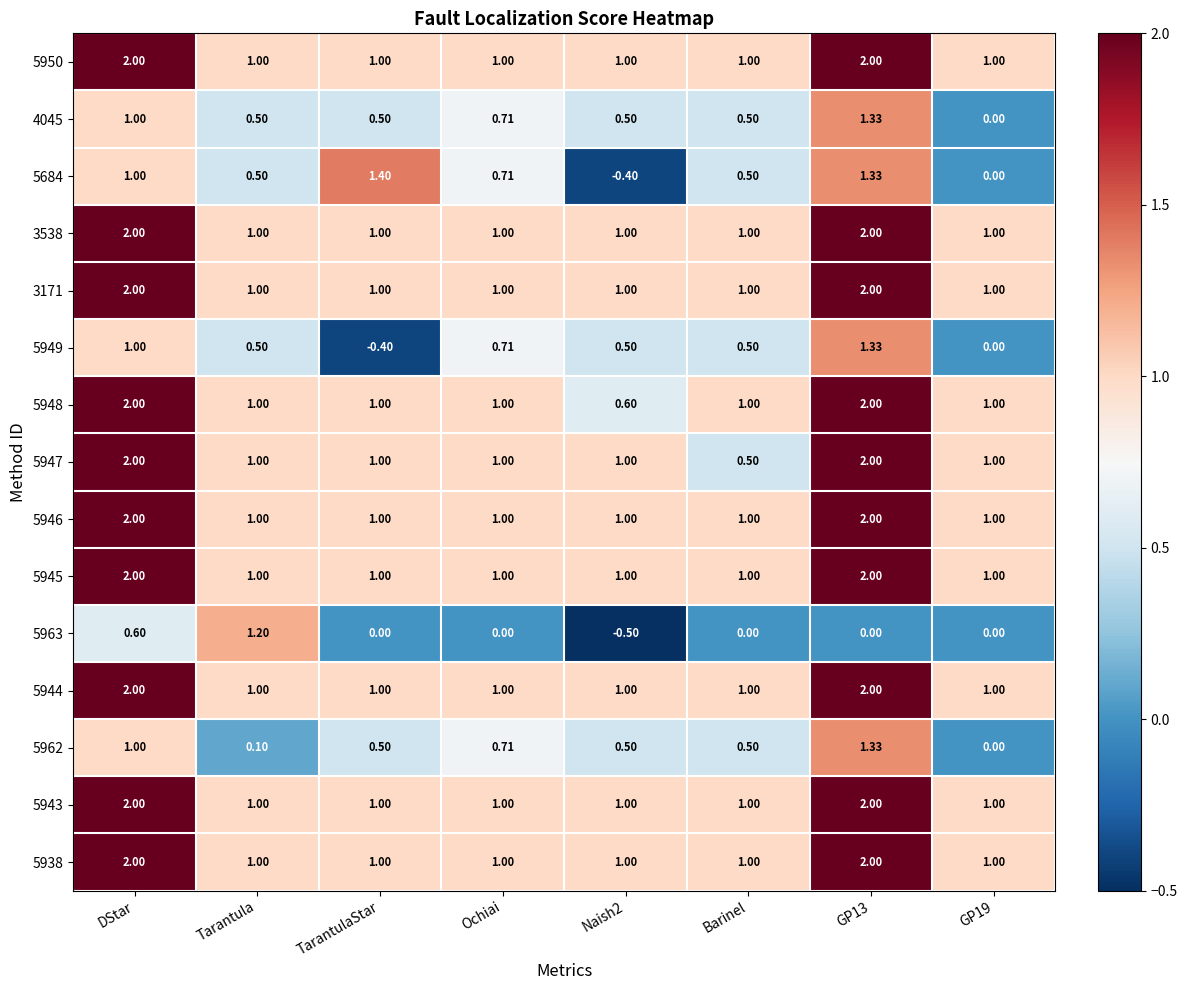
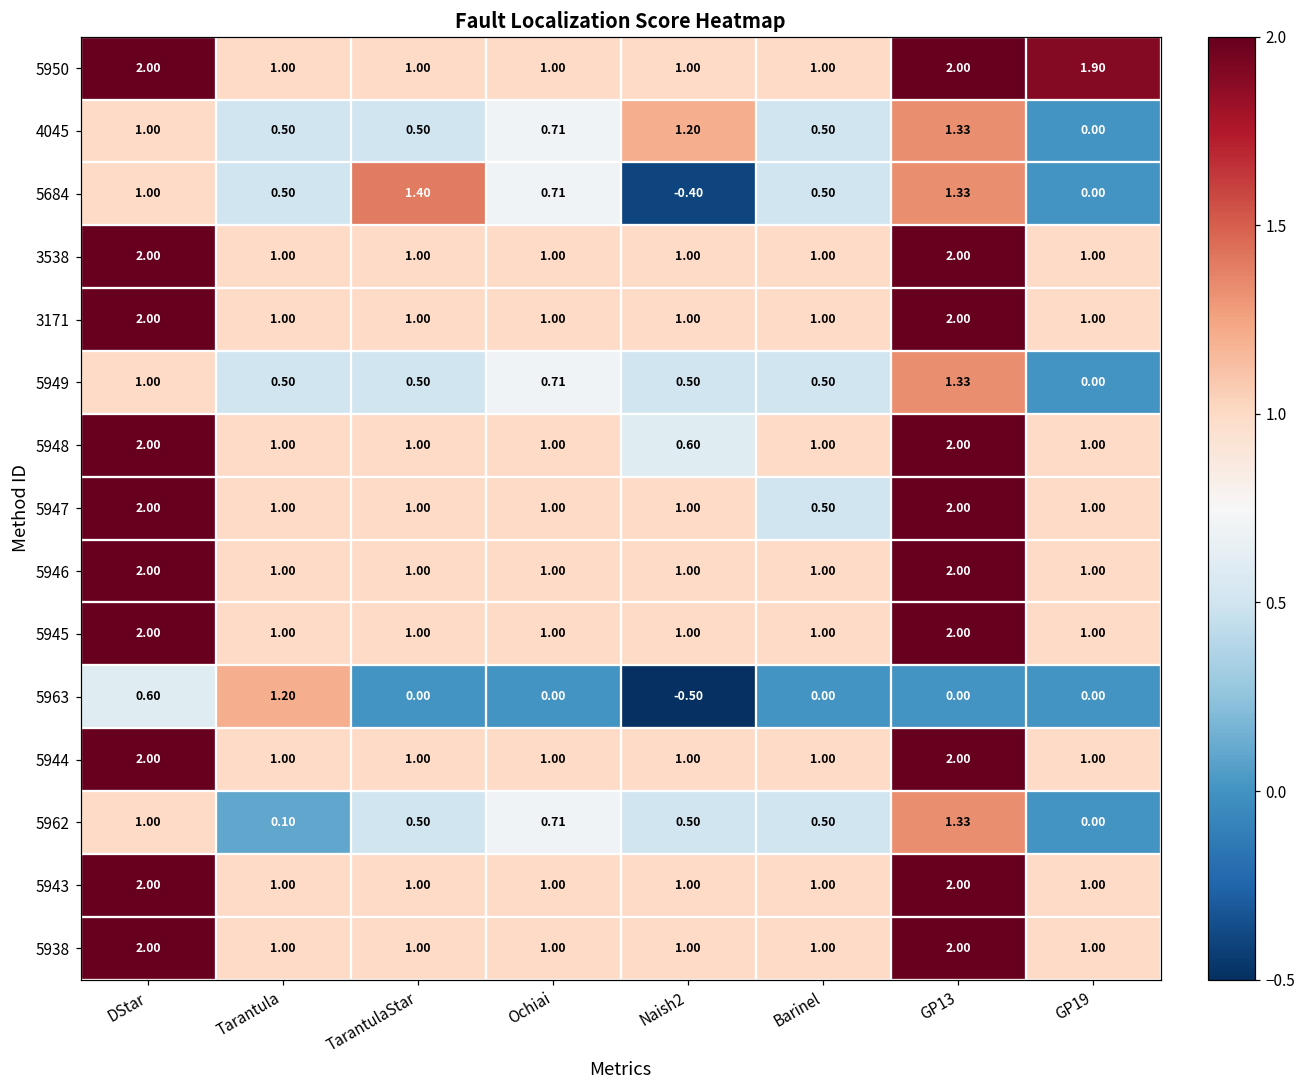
5950, GP19: 1.00 -> 1.90
4045, Naish2: 0.50 -> 1.20
5949, TarantulaStar: -0.40 -> 0.50
